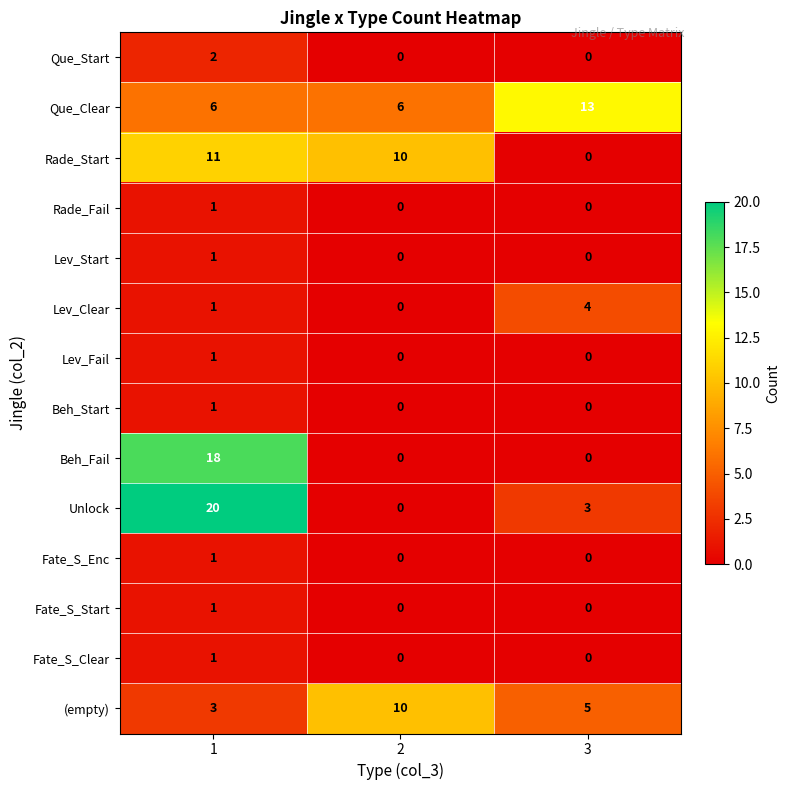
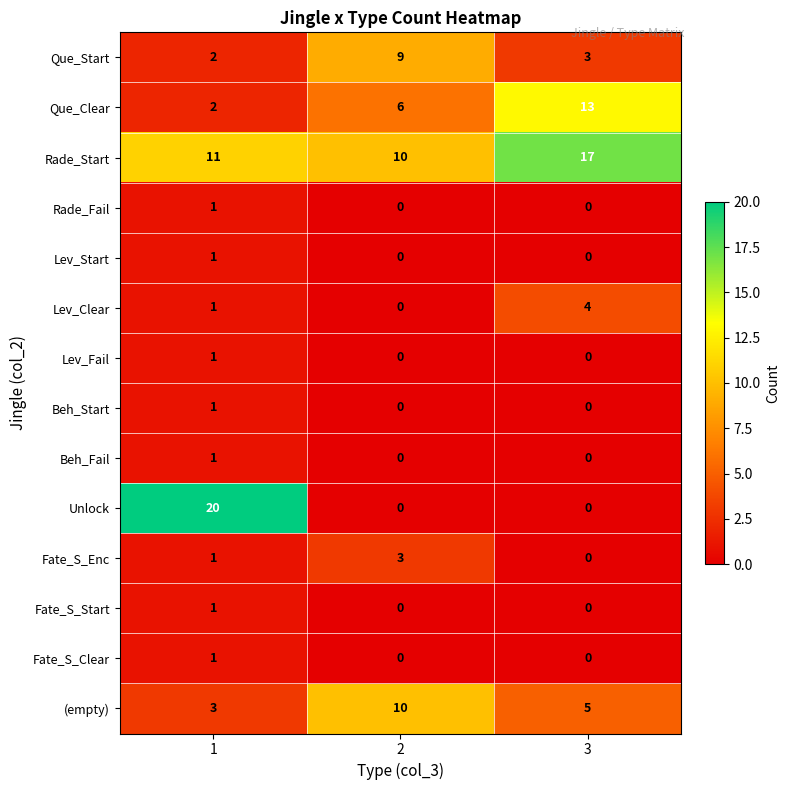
Que_Start, 2: 0 -> 9
Que_Start, 3: 0 -> 3
Que_Clear, 1: 6 -> 2
Rade_Start, 3: 0 -> 17
Beh_Fail, 1: 18 -> 1
Unlock, 3: 3 -> 0
Fate_S_Enc, 2: 0 -> 3
